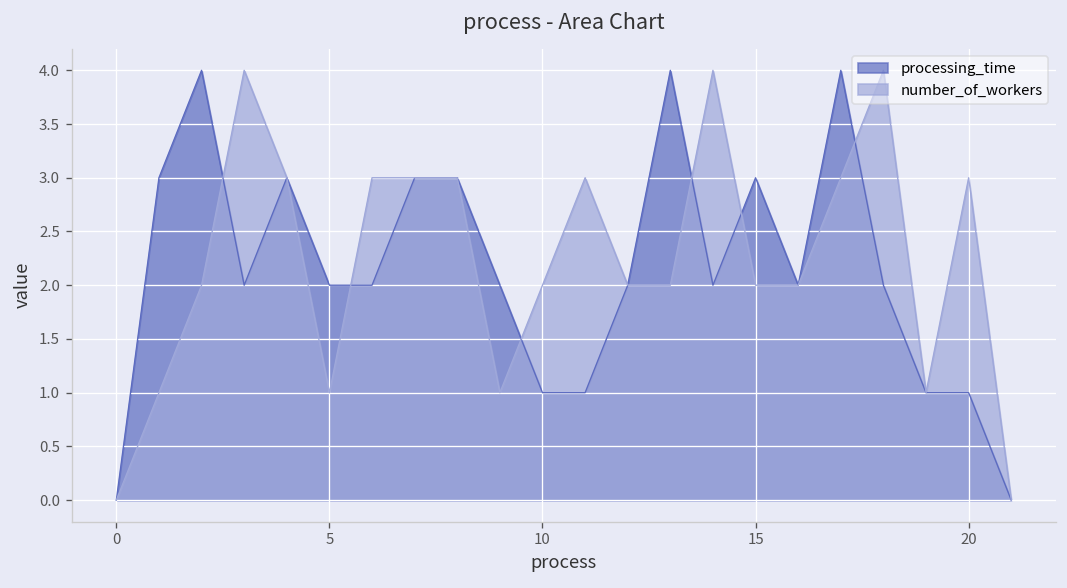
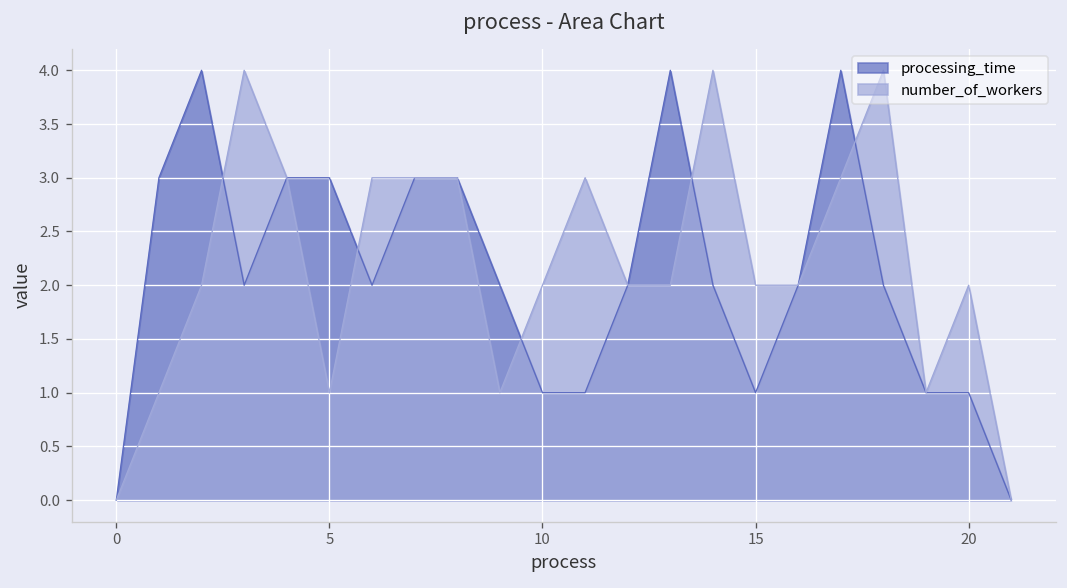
processing_time, 5: 2 -> 3
processing_time, 15: 3 -> 1
number_of_workers, 20: 3 -> 2
